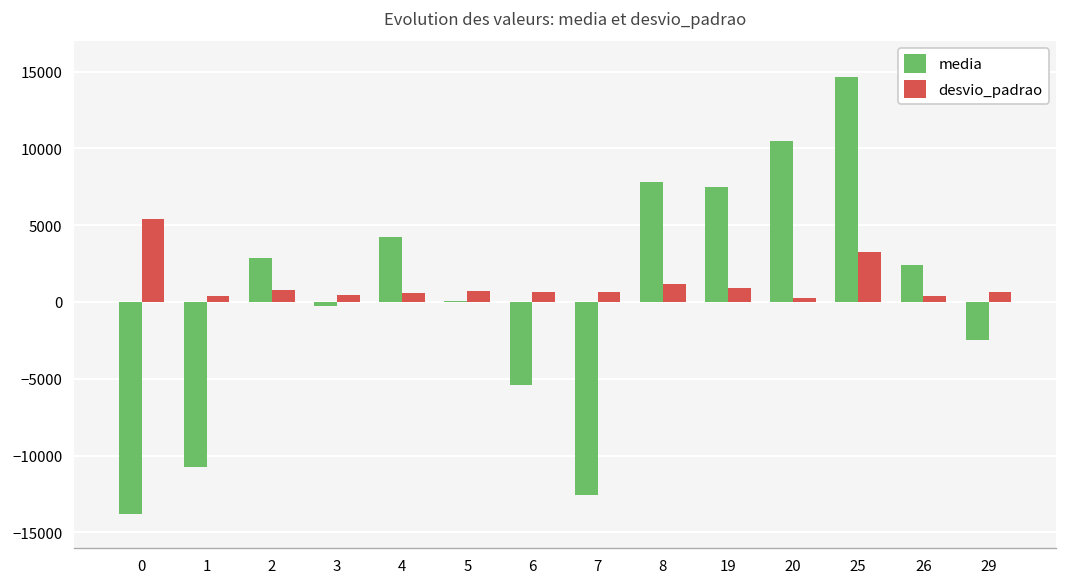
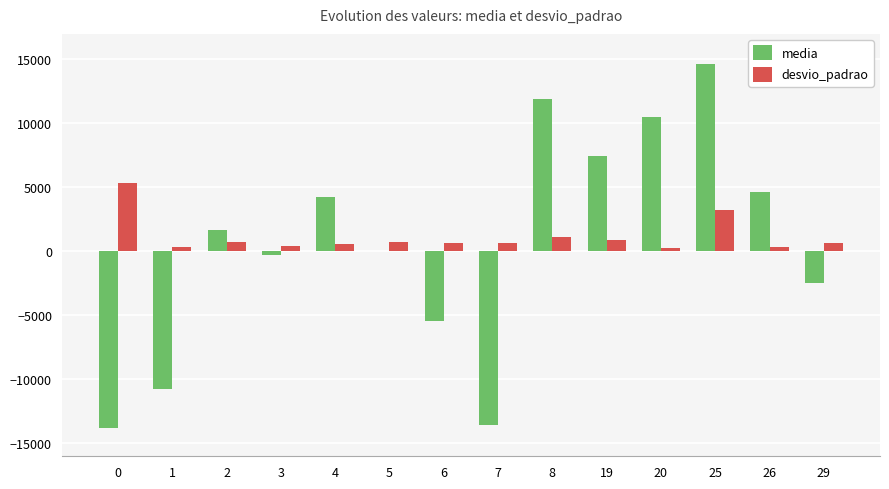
media, 2: 2900 -> 1700
media, 7: -12600 -> -13600
media, 8: 7800 -> 11900
media, 26: 2400 -> 4600
